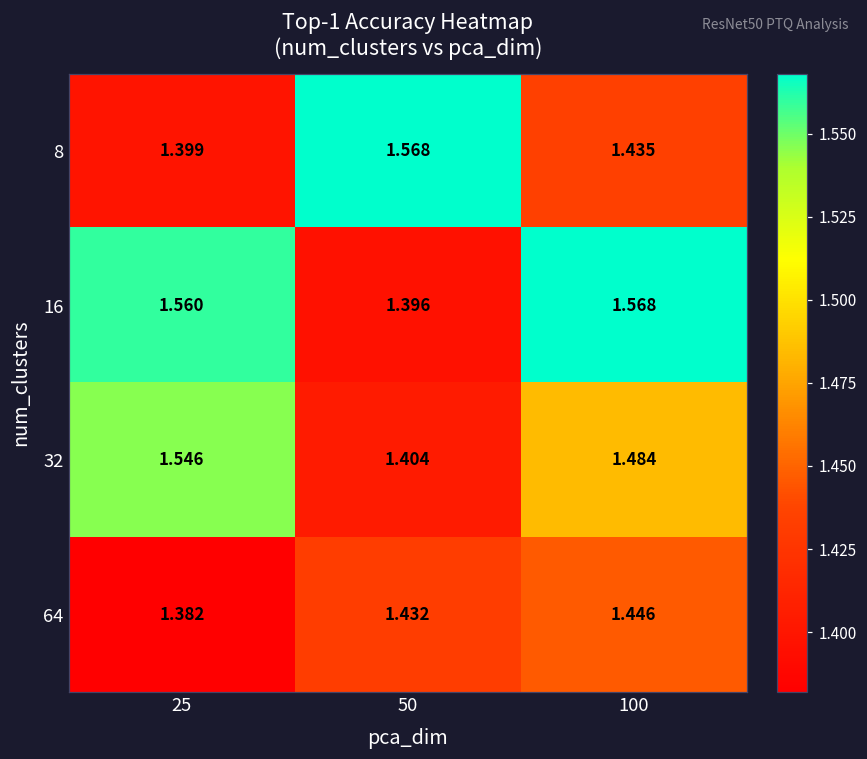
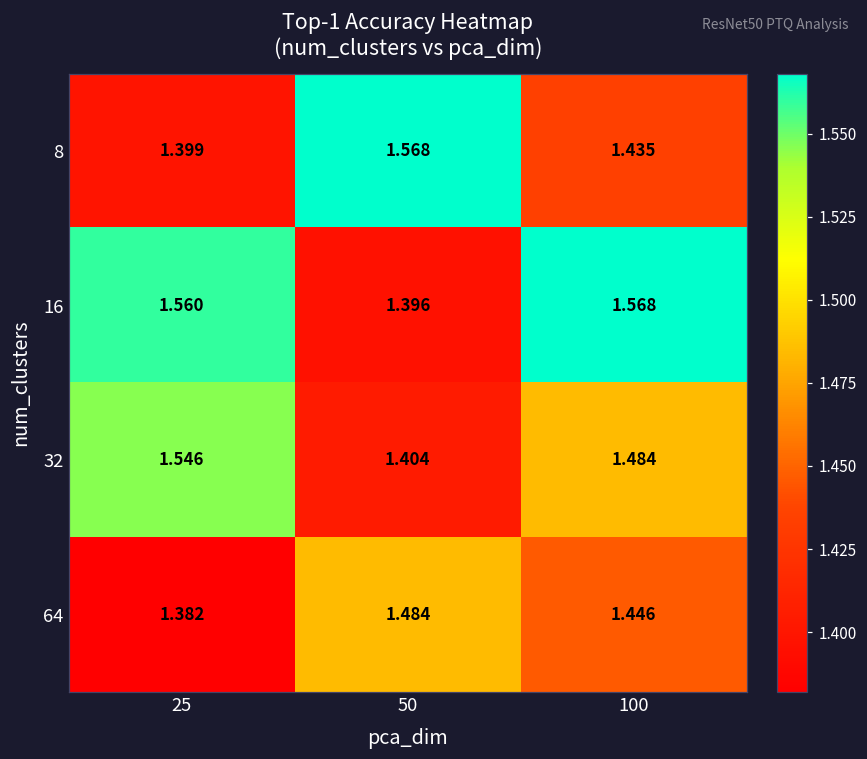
64, 50: 1.432 -> 1.484
